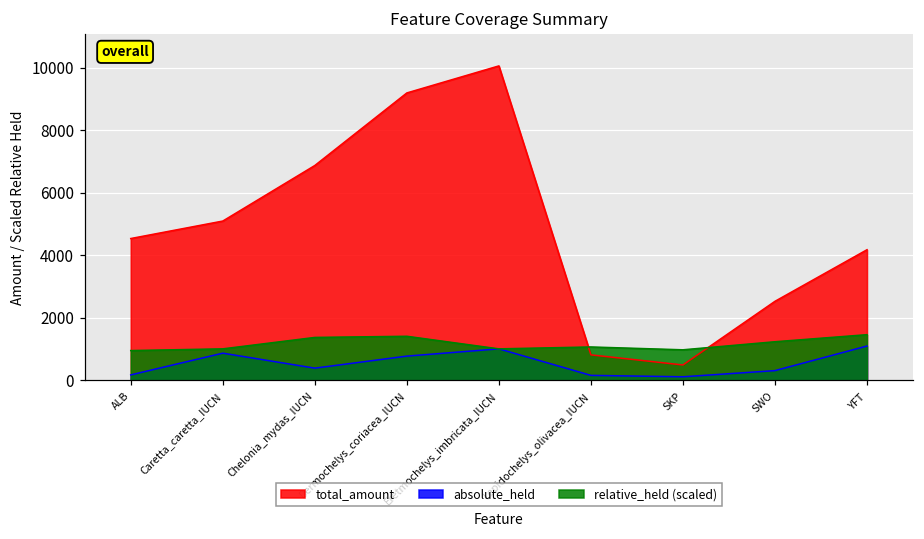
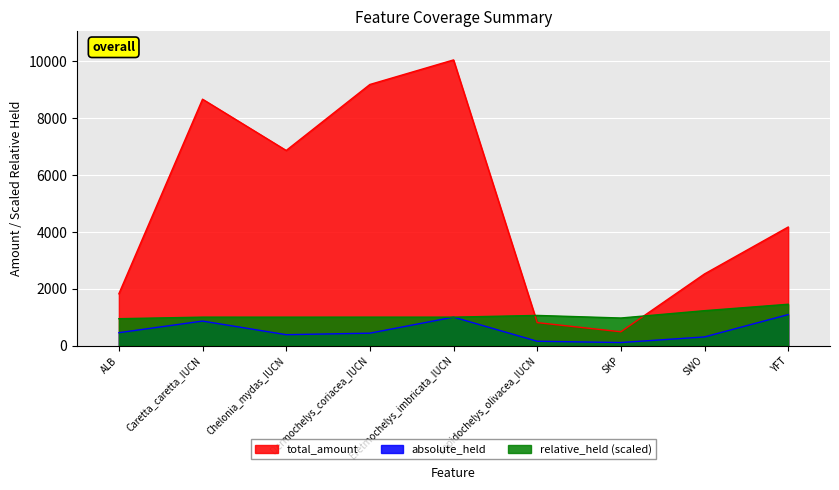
total_amount, ALB: 4500 -> 1800
absolute_held, ALB: 200 -> 500
total_amount, Caretta_caretta_IUCN: 5100 -> 8700
relative_held (scaled), Chelonia_mydas_IUCN: 1400 -> 1000
absolute_held, Dermochelys_coriacea_IUCN: 800 -> 400
relative_held (scaled), Dermochelys_coriacea_IUCN: 1400 -> 1000
